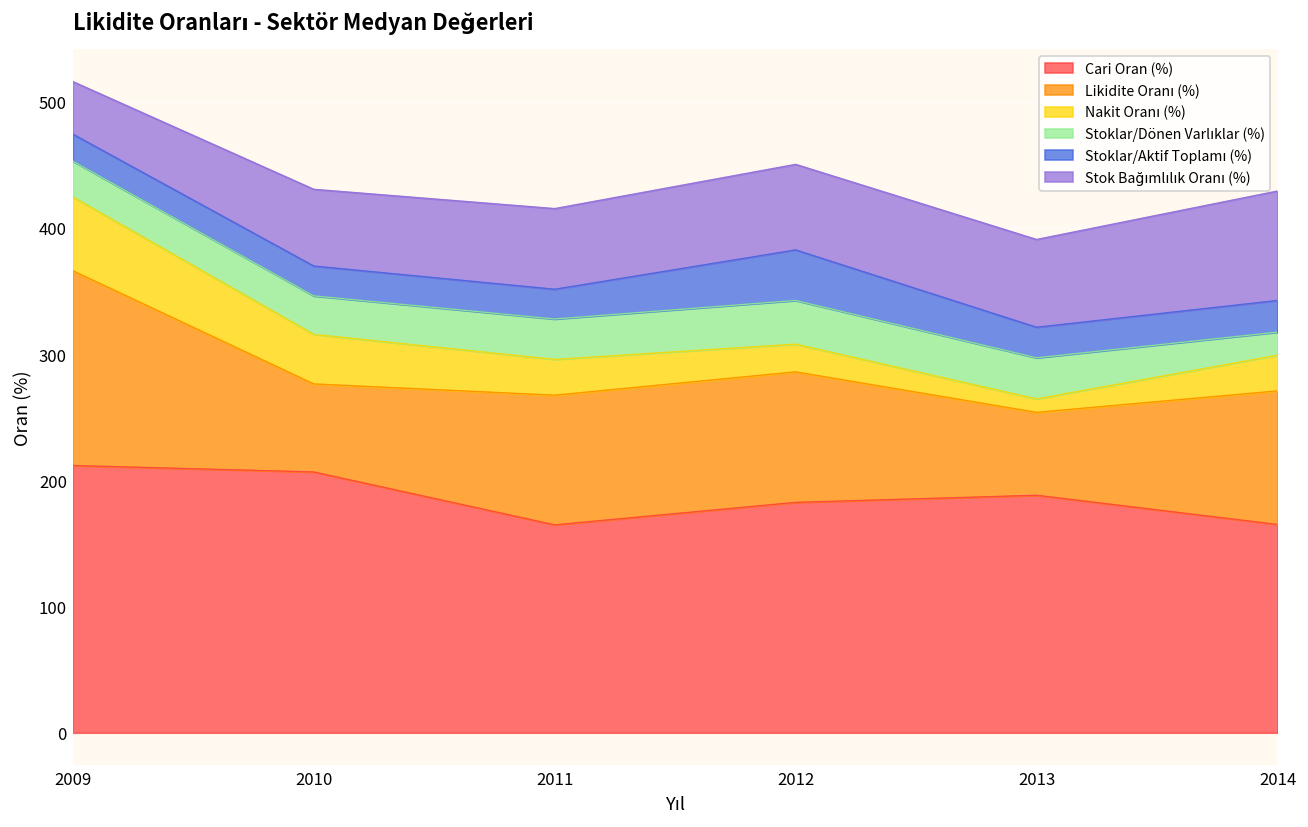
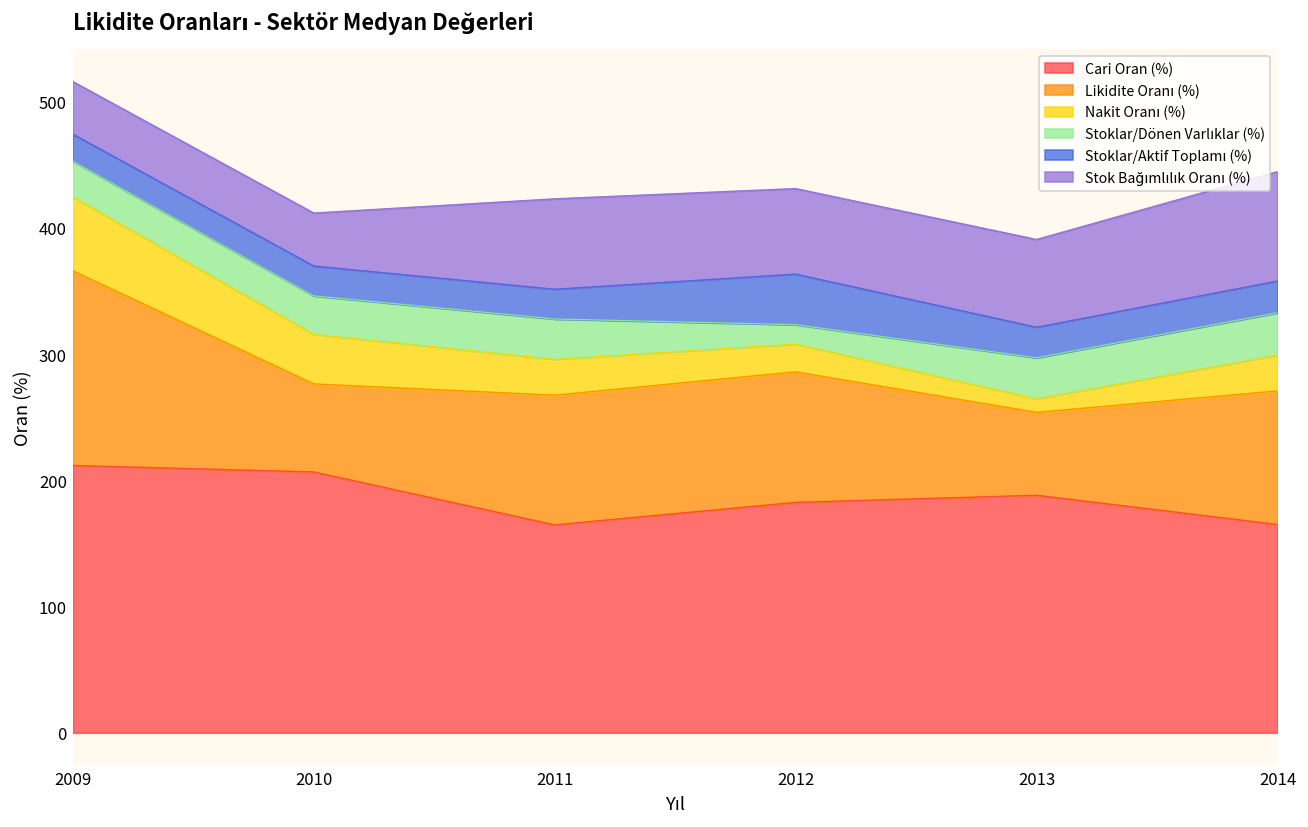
Stok Bağımlılık Oranı (%), 2010: 61 -> 42
Stok Bağımlılık Oranı (%), 2011: 64 -> 72
Stoklar/Dönen Varlıklar (%), 2012: 35 -> 15
Stoklar/Dönen Varlıklar (%), 2014: 18 -> 34
